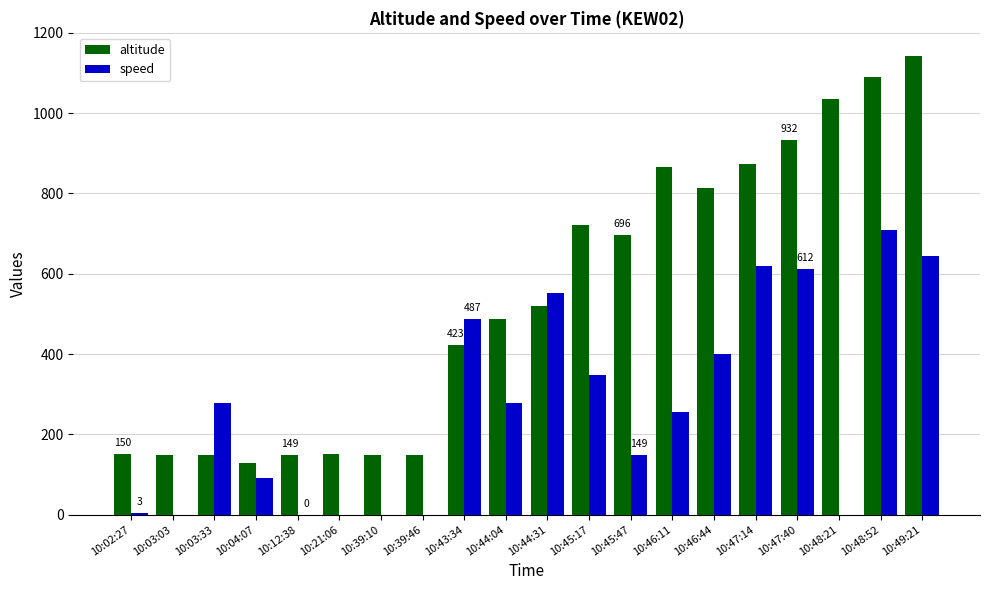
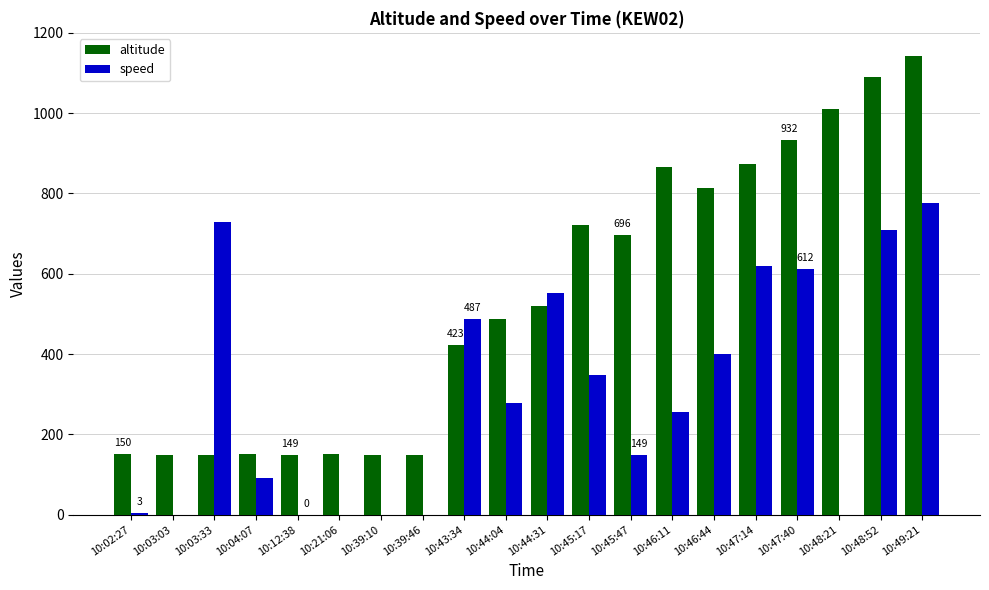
speed, 10:03:33: 280 -> 730
altitude, 10:04:07: 130 -> 150
altitude, 10:48:21: 1040 -> 1010
speed, 10:49:21: 640 -> 780
